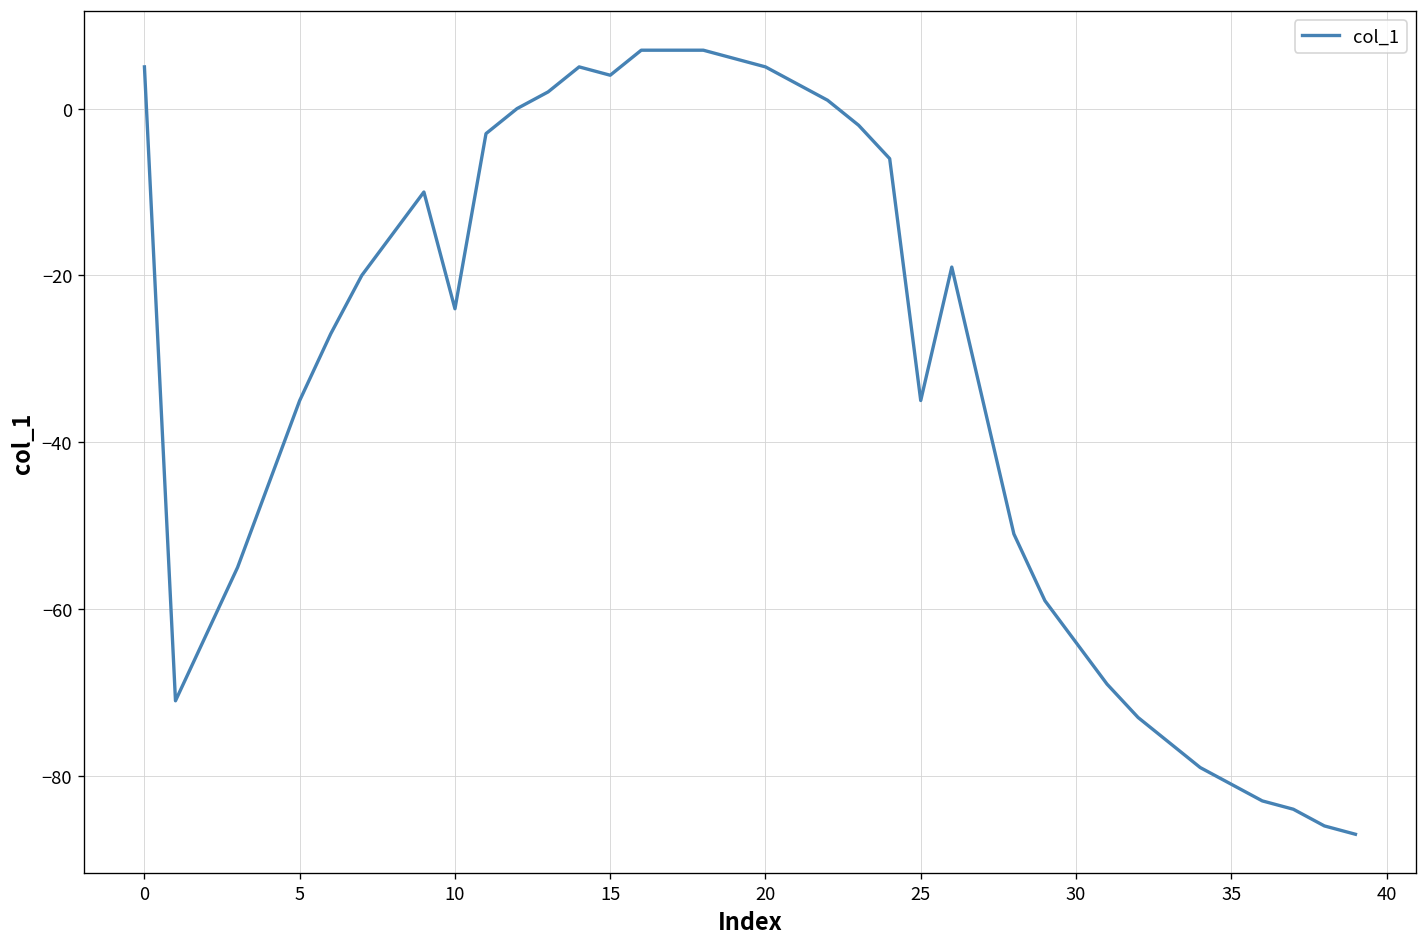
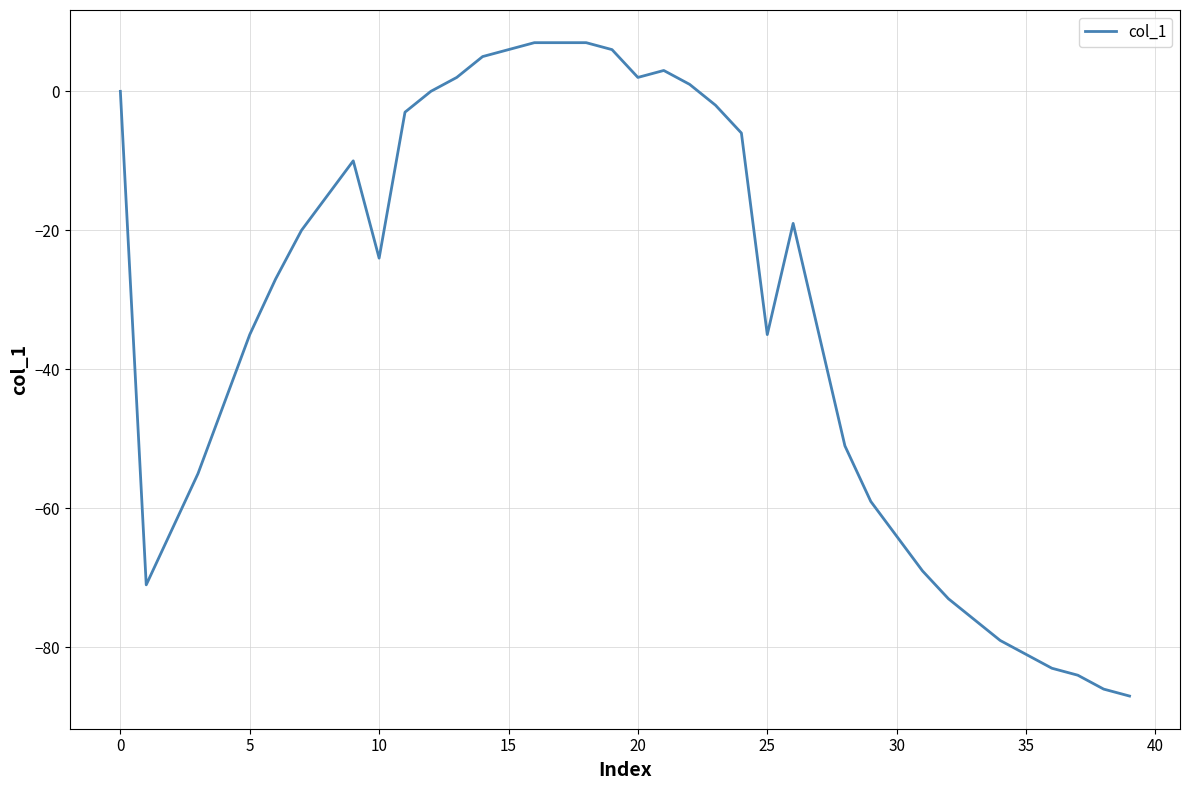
0: 5 -> 0
15: 4 -> 6
20: 5 -> 2
